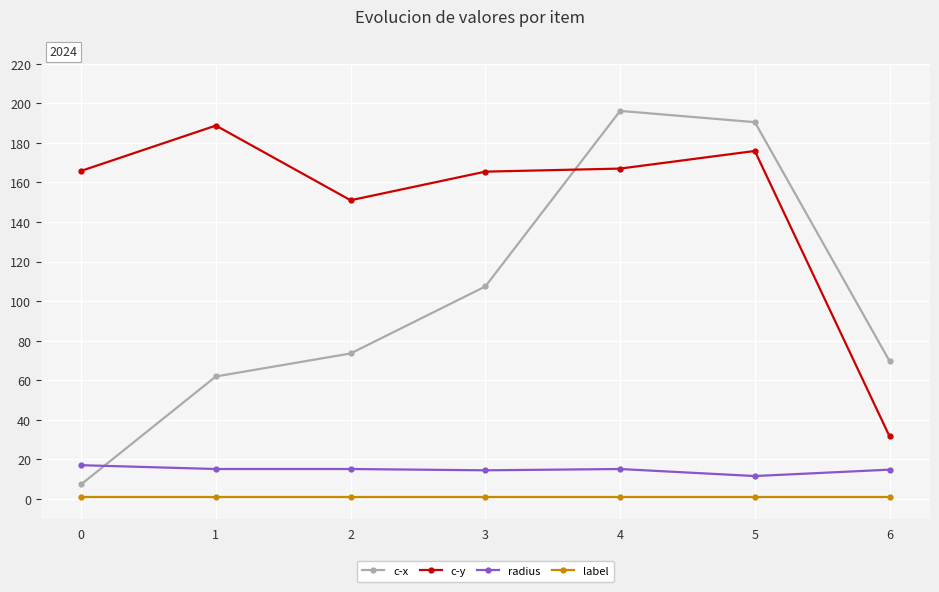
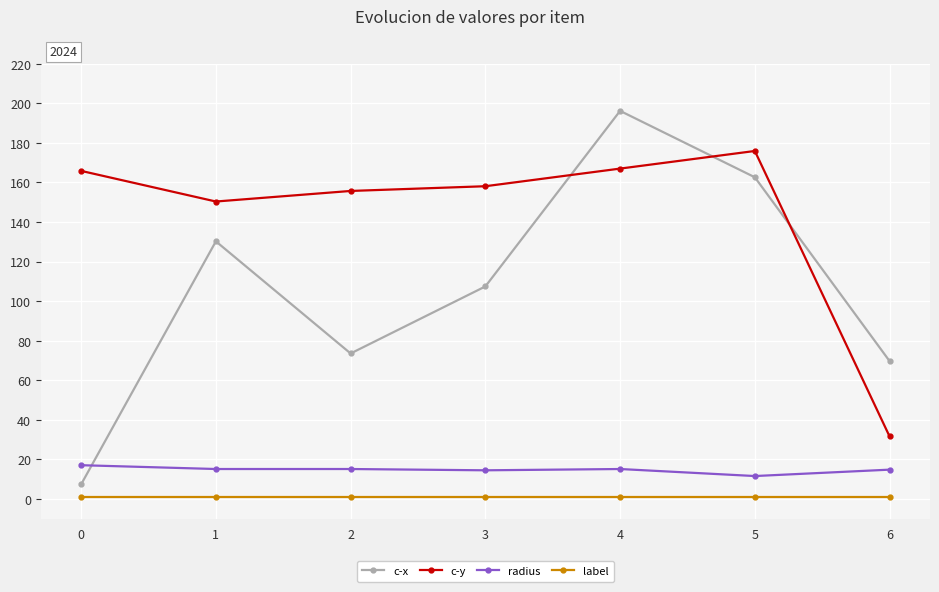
c-x, 1: 62 -> 130
c-y, 1: 189 -> 150
c-y, 2: 151 -> 156
c-y, 3: 165 -> 158
c-x, 5: 190 -> 163
